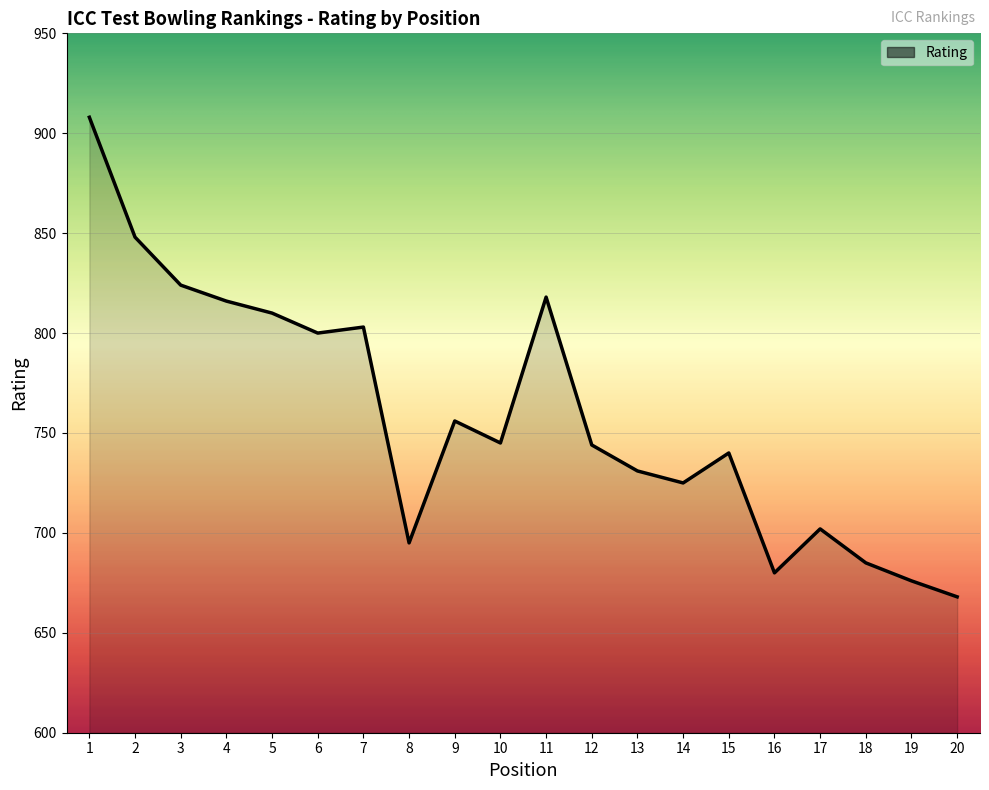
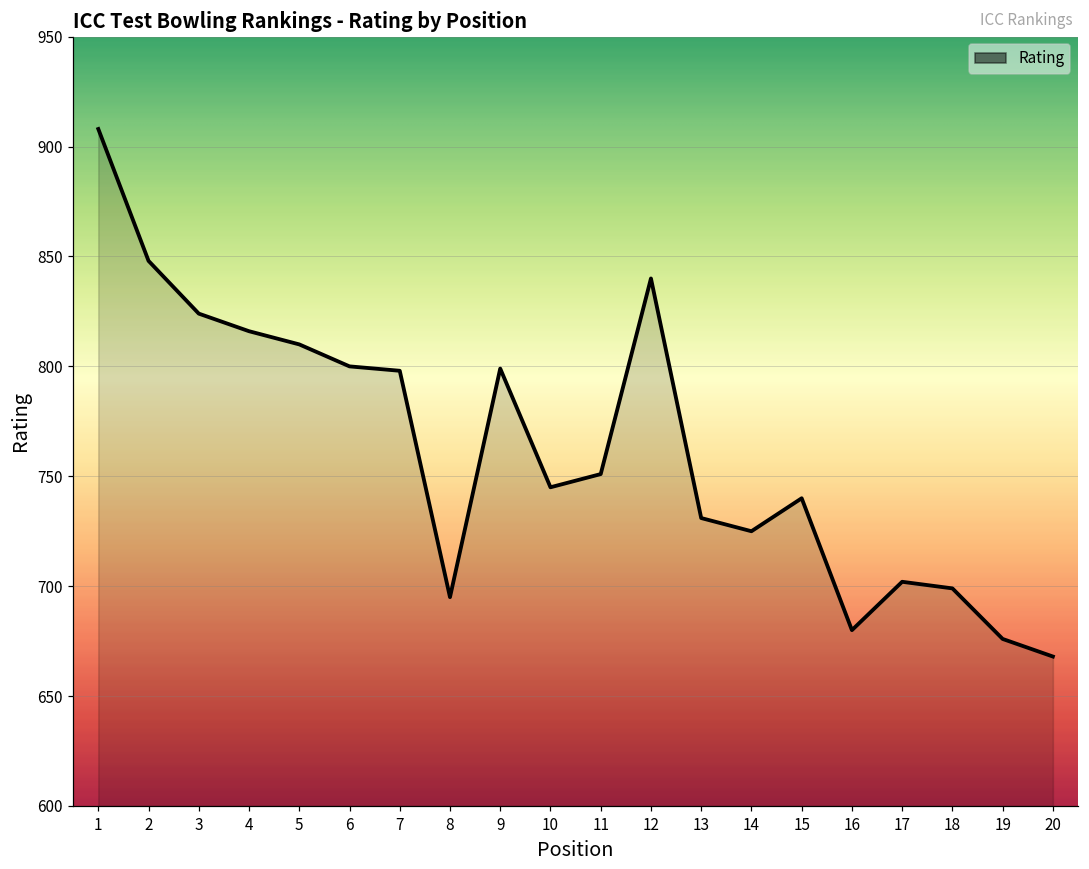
7: 803 -> 798
9: 756 -> 799
11: 818 -> 751
12: 744 -> 840
18: 685 -> 699
